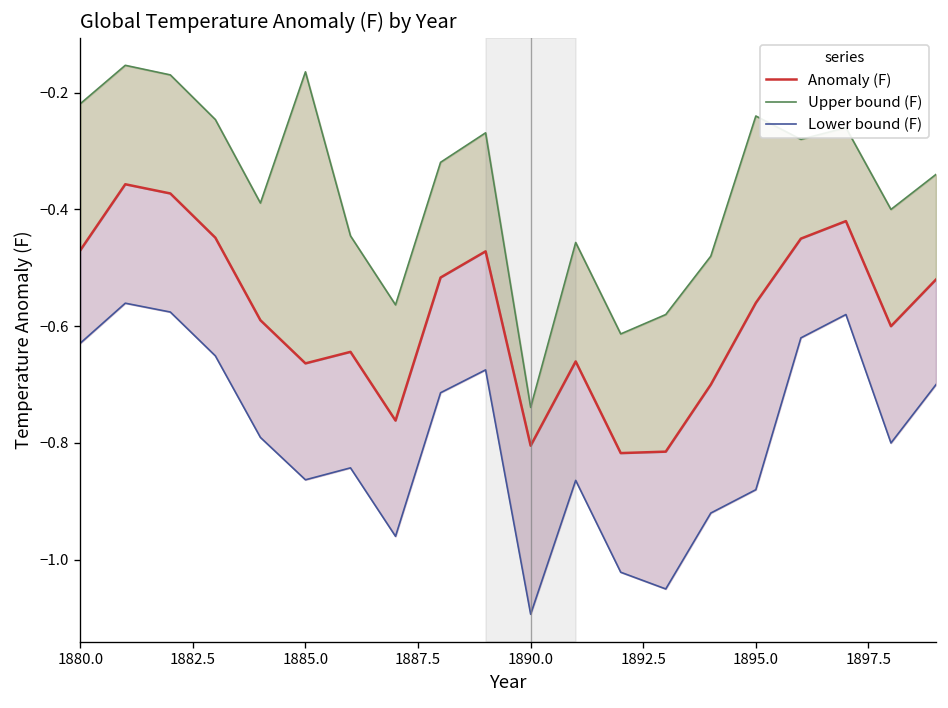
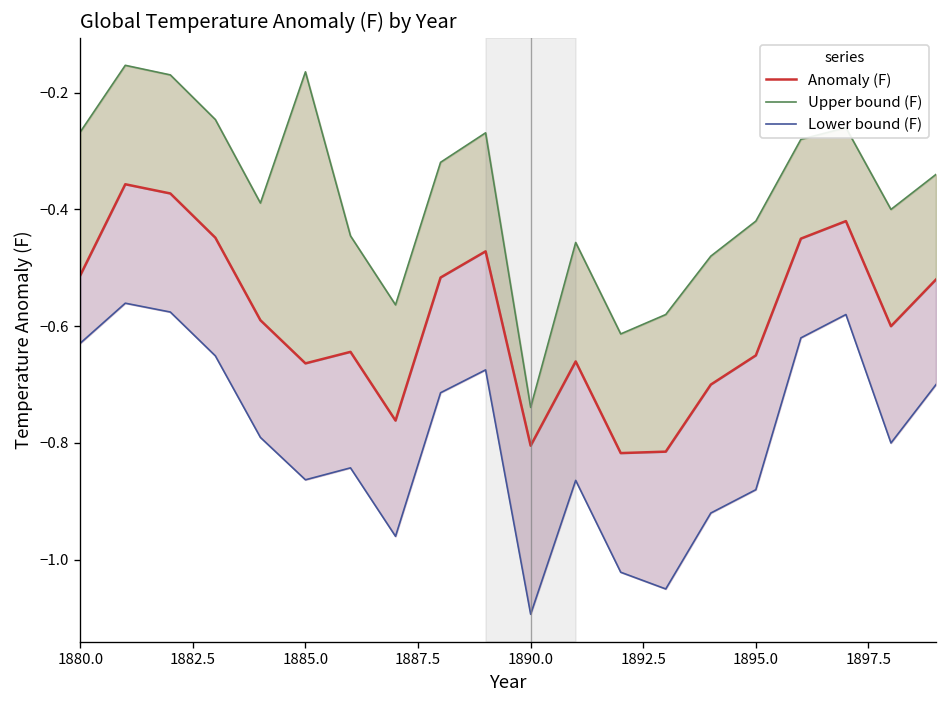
Anomaly (F), 1880.0: -0.47 -> -0.51
Upper bound (F), 1880.0: -0.22 -> -0.27
Anomaly (F), 1895.0: -0.56 -> -0.65
Upper bound (F), 1895.0: -0.24 -> -0.42
